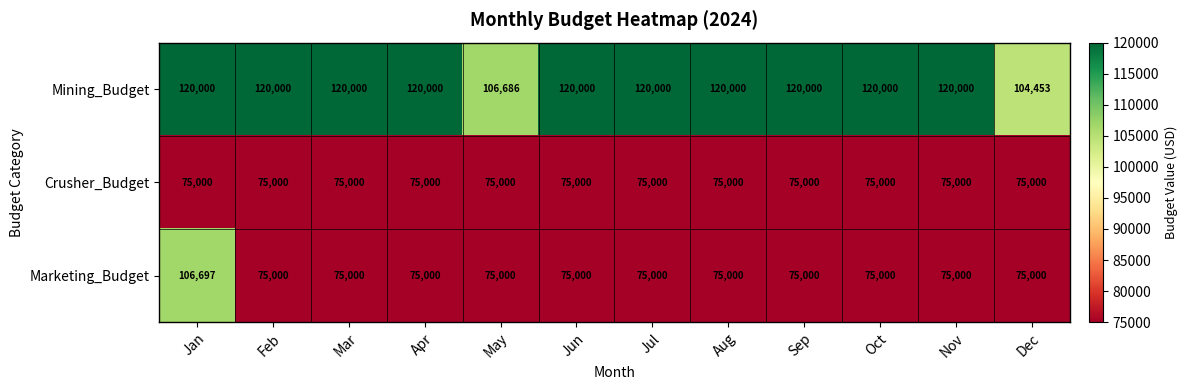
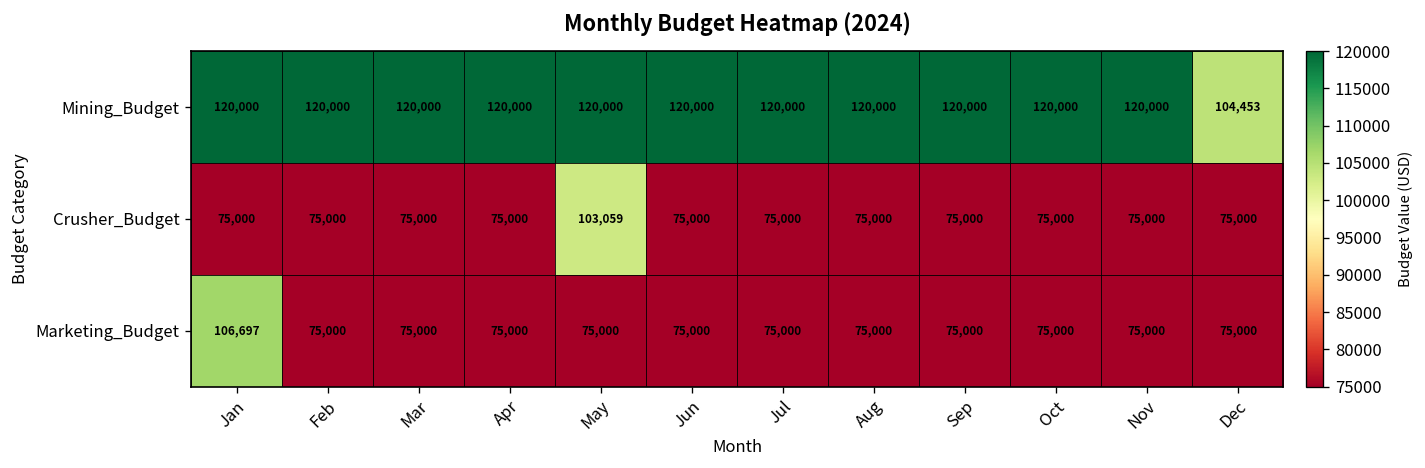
Mining_Budget, May: 106,686 -> 120,000
Crusher_Budget, May: 75,000 -> 103,059
